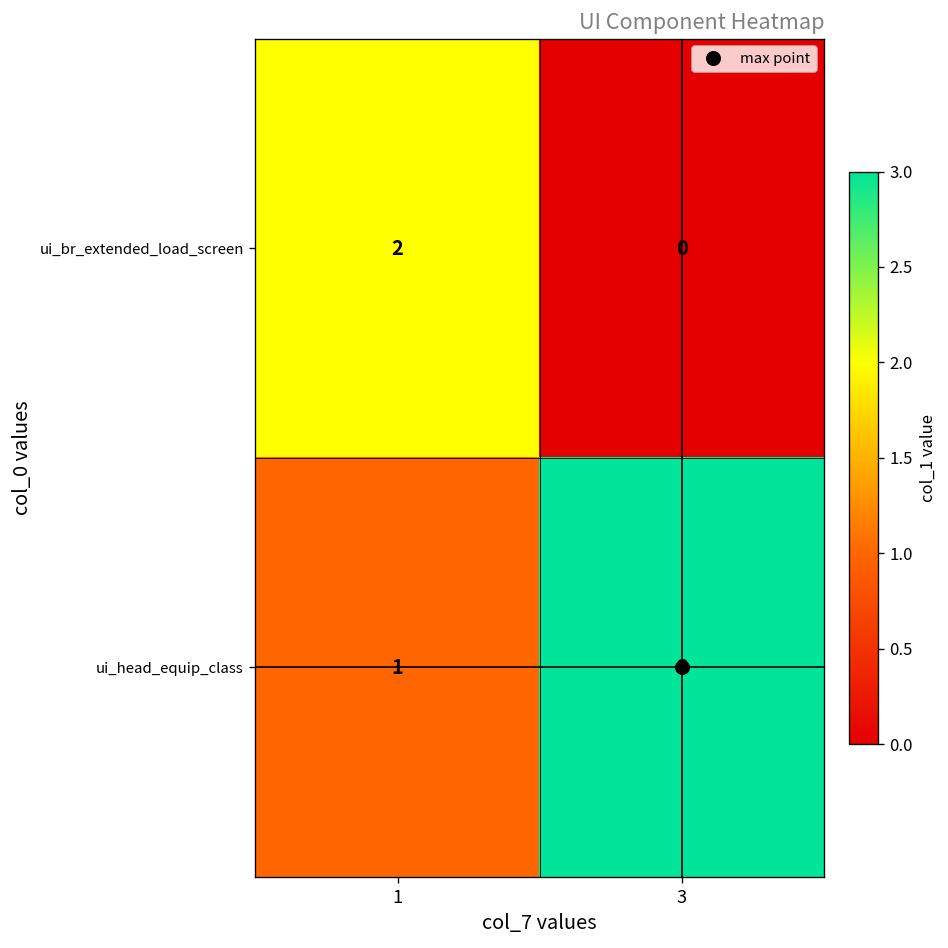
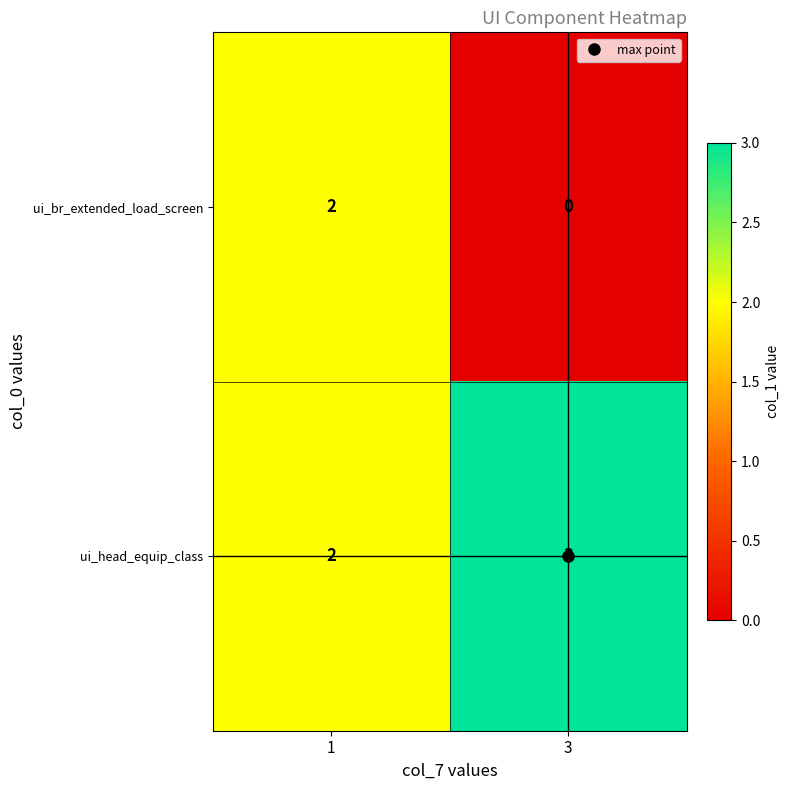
ui_head_equip_class, 1: 1 -> 2
